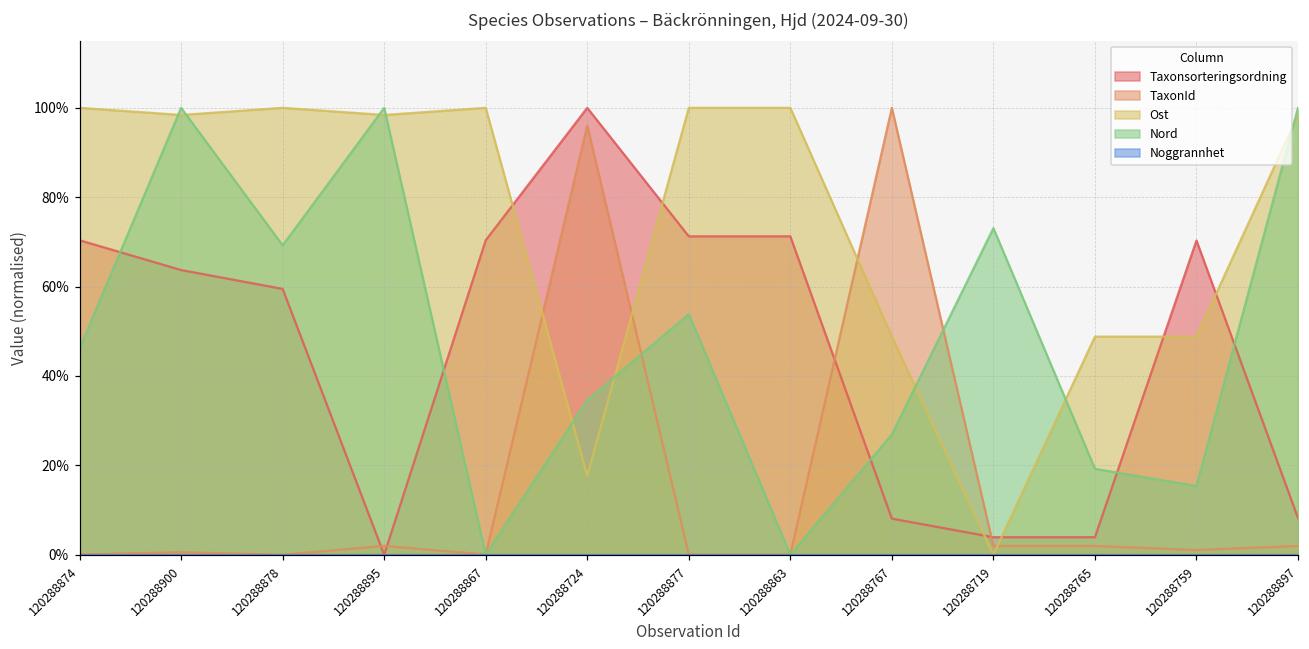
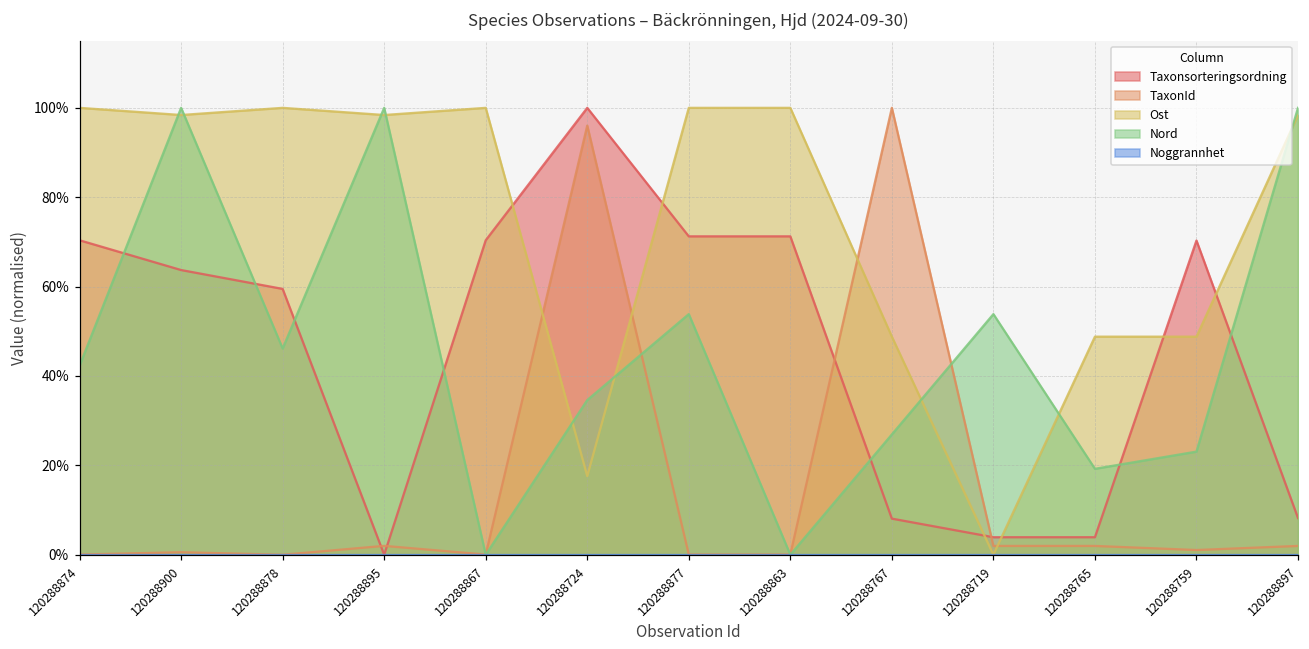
Nord, 120288874: 46% -> 42%
Nord, 120288878: 69% -> 46%
Nord, 120288719: 73% -> 54%
Nord, 120288759: 15% -> 23%
